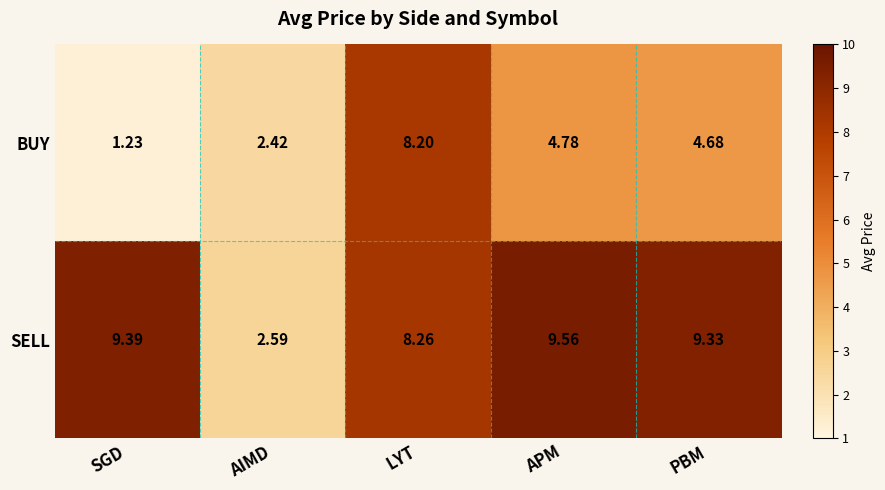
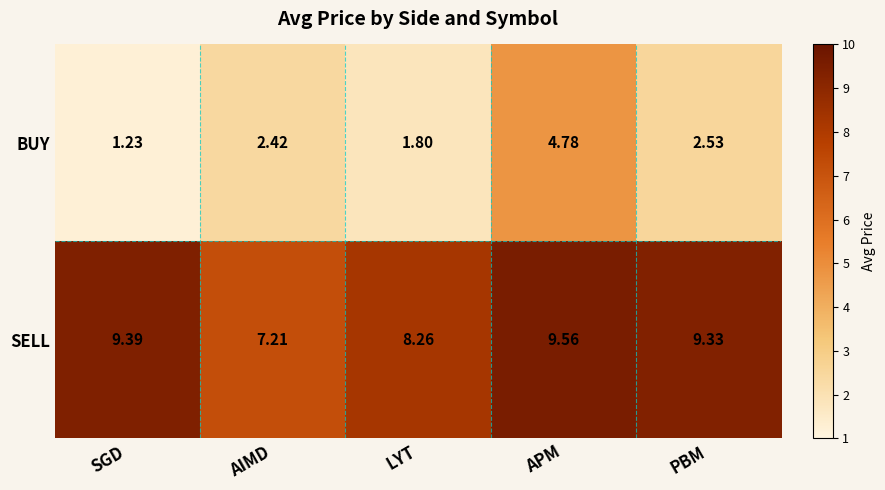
BUY, LYT: 8.20 -> 1.80
BUY, PBM: 4.68 -> 2.53
SELL, AIMD: 2.59 -> 7.21
